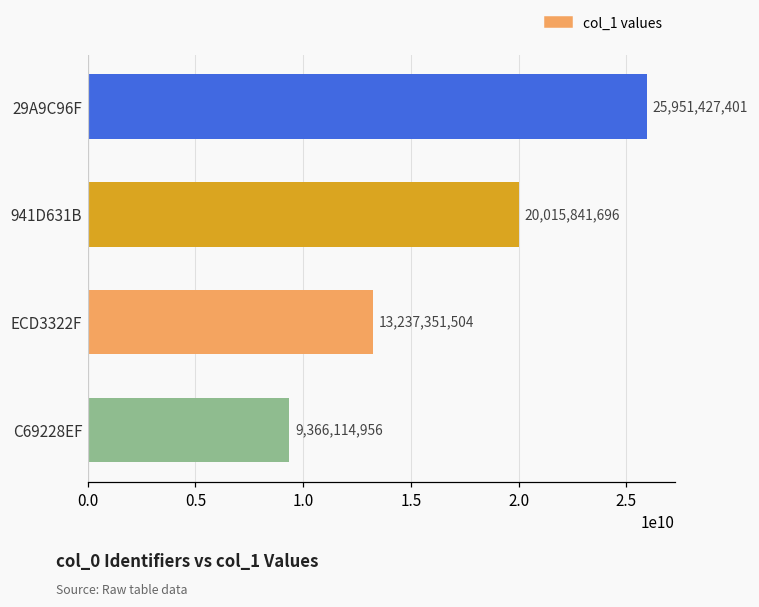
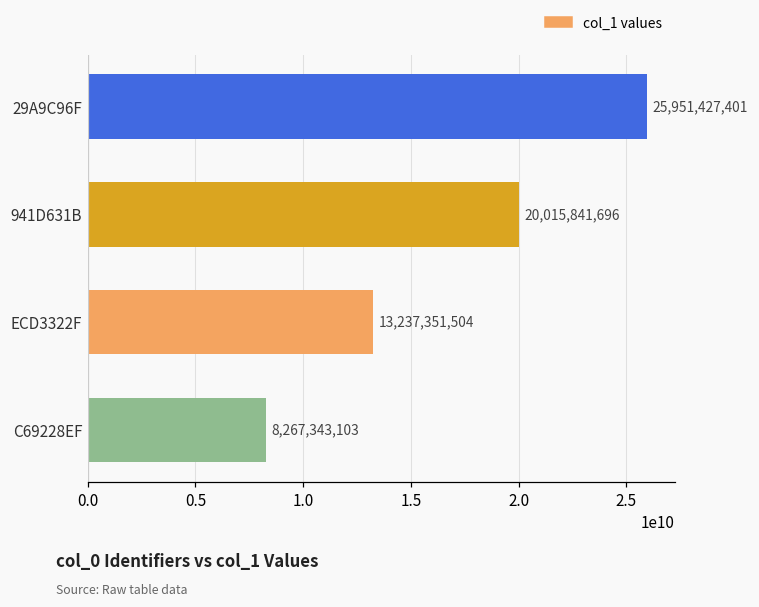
C69228EF: 9,366,114,956 -> 8,267,343,103
